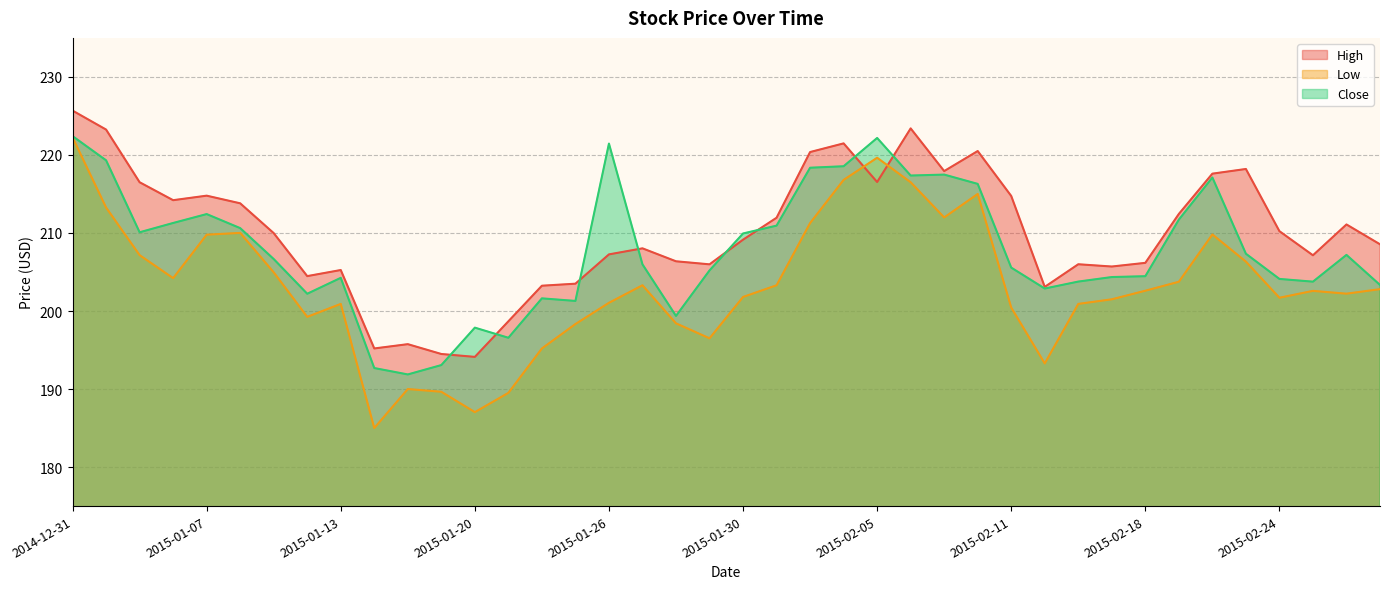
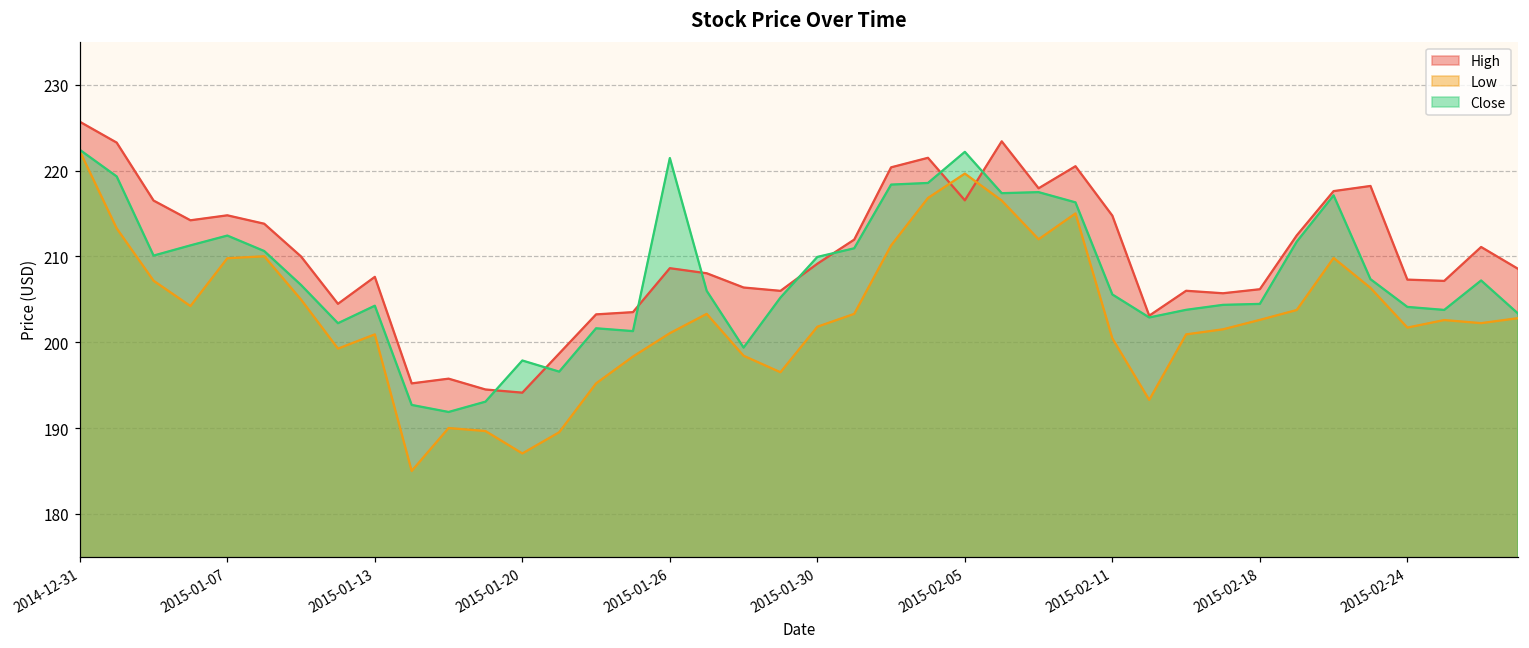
High, 2015-01-13: 205 -> 208
High, 2015-01-26: 207 -> 209
High, 2015-02-24: 210 -> 207
